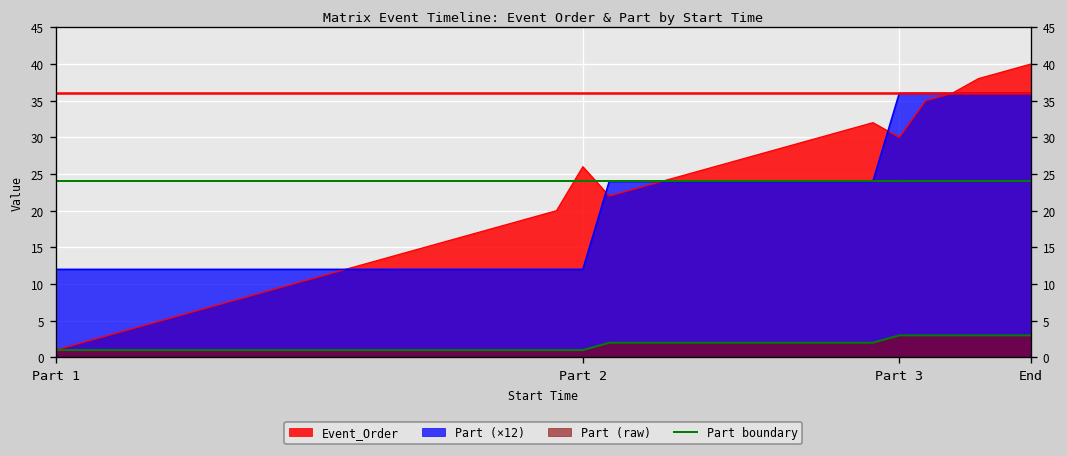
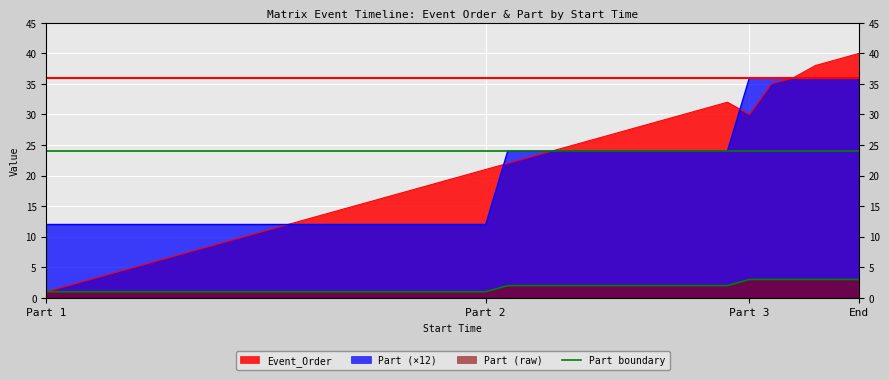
Event_Order, Part 2: 26 -> 21
